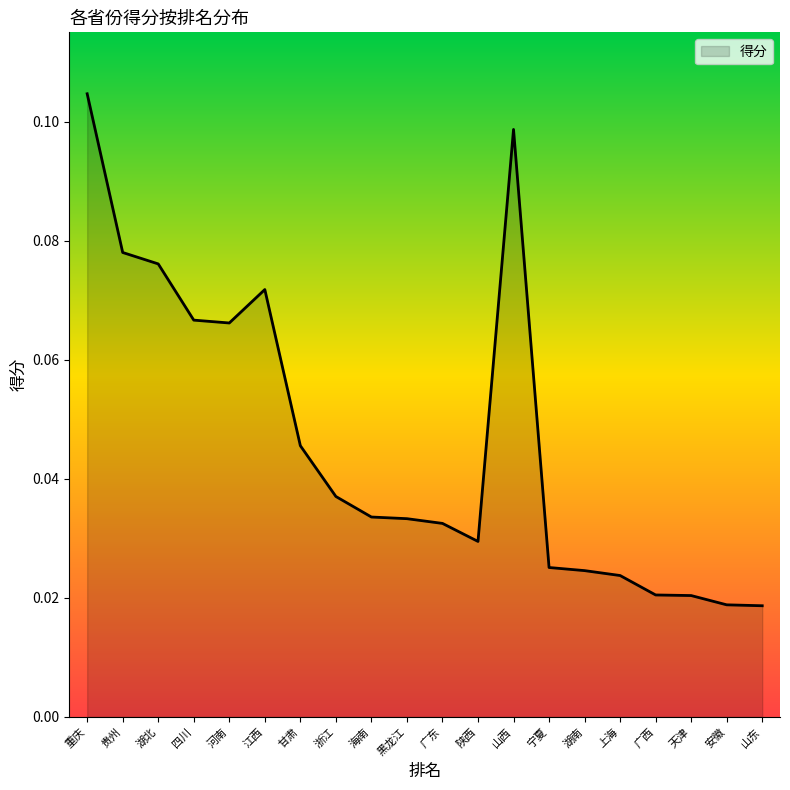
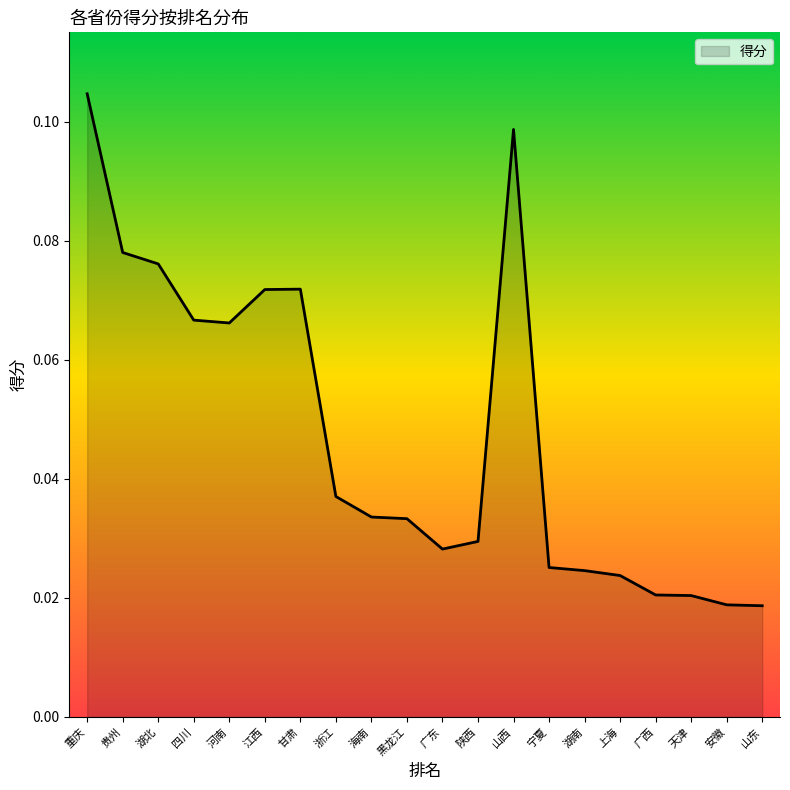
甘肃: 0.046 -> 0.072
广东: 0.033 -> 0.028
